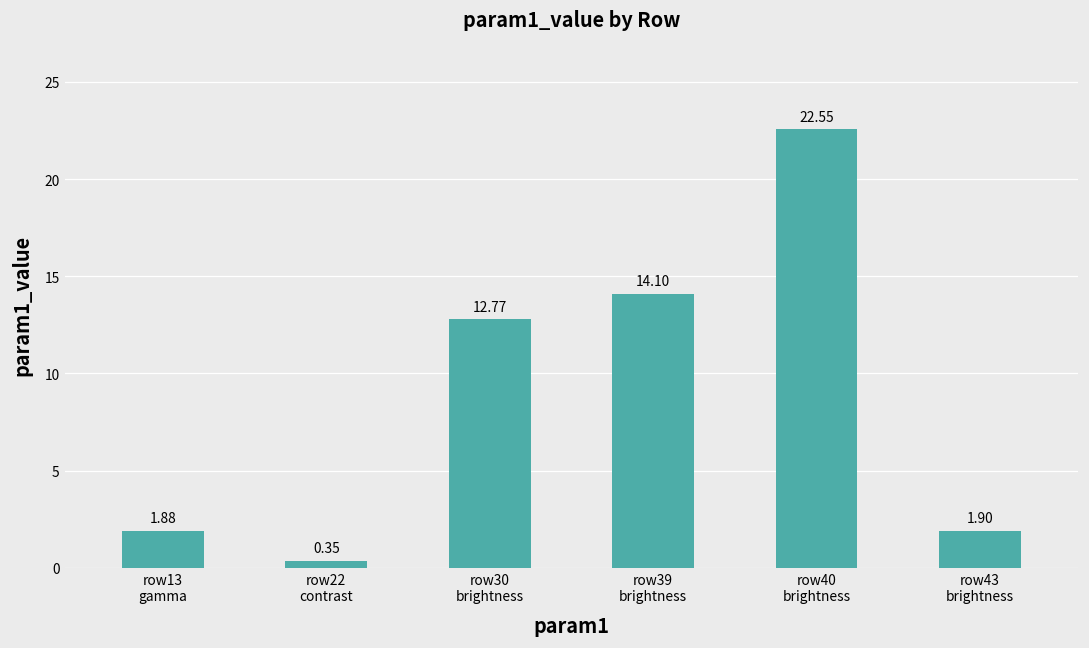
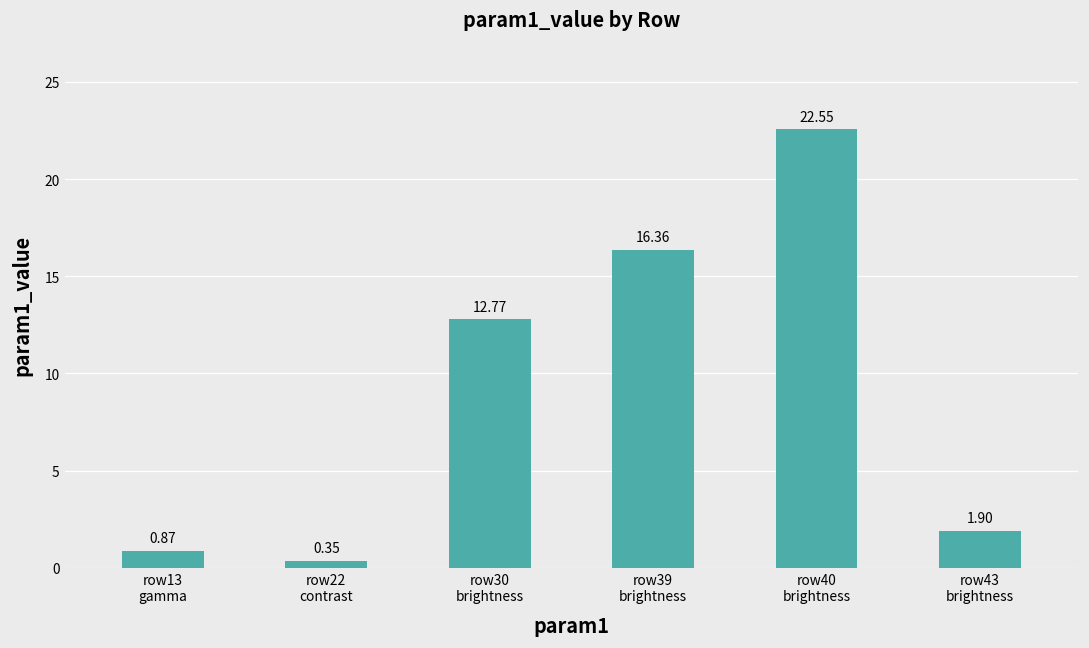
row13 gamma: 1.88 -> 0.87
row39 brightness: 14.10 -> 16.36
